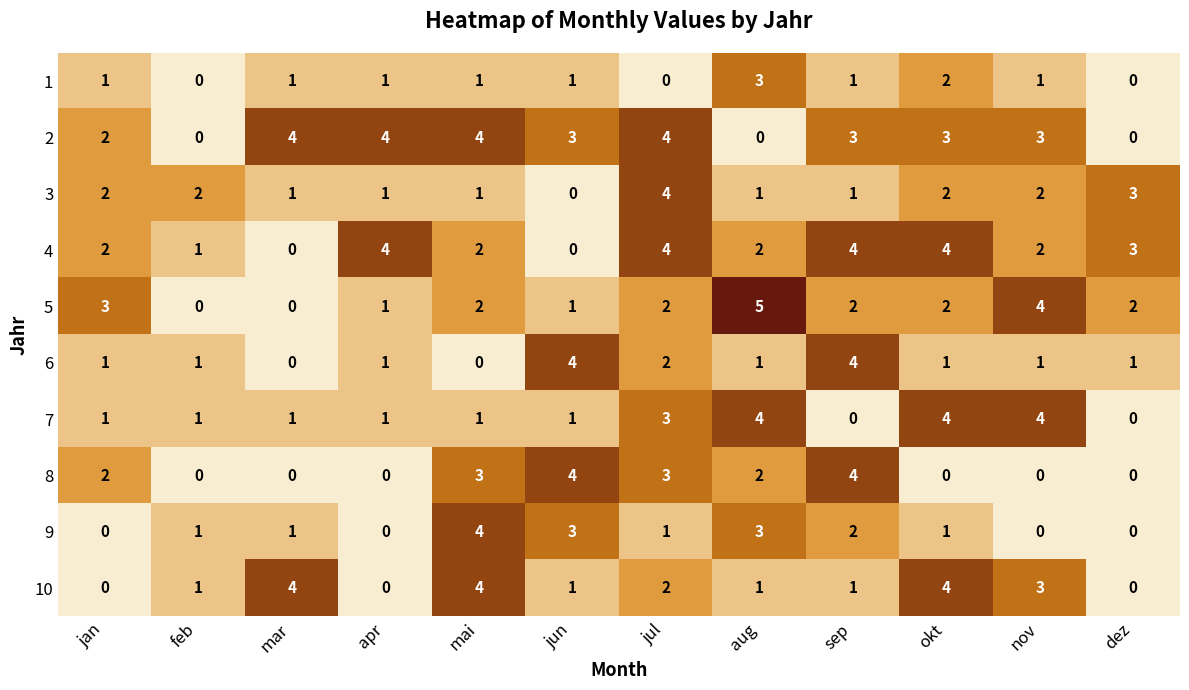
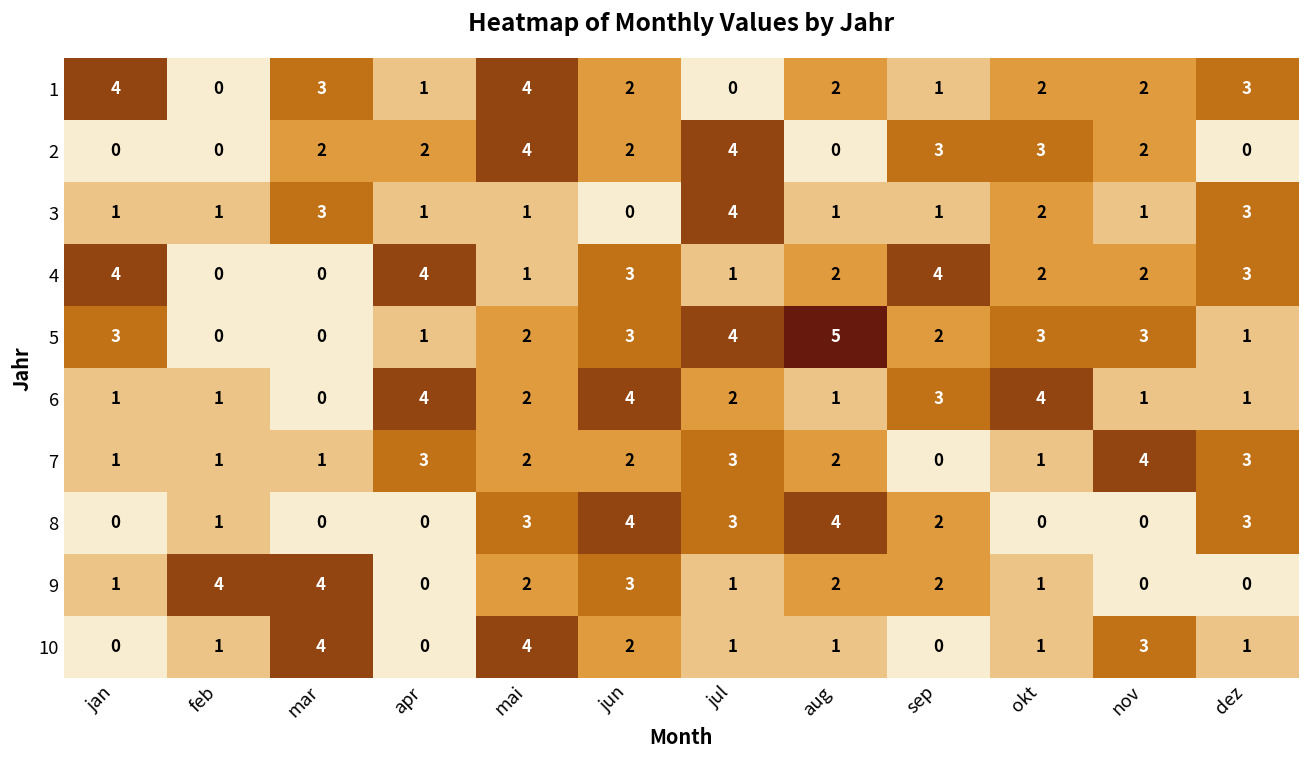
1, jan: 1 -> 4
1, mar: 1 -> 3
1, mai: 1 -> 4
1, jun: 1 -> 2
1, aug: 3 -> 2
1, nov: 1 -> 2
1, dez: 0 -> 3
2, jan: 2 -> 0
2, mar: 4 -> 2
2, apr: 4 -> 2
2, jun: 3 -> 2
2, nov: 3 -> 2
3, jan: 2 -> 1
3, feb: 2 -> 1
3, mar: 1 -> 3
3, nov: 2 -> 1
4, jan: 2 -> 4
4, feb: 1 -> 0
4, mai: 2 -> 1
4, jun: 0 -> 3
4, jul: 4 -> 1
4, okt: 4 -> 2
5, jun: 1 -> 3
5, jul: 2 -> 4
5, okt: 2 -> 3
5, nov: 4 -> 3
5, dez: 2 -> 1
6, apr: 1 -> 4
6, mai: 0 -> 2
6, sep: 4 -> 3
6, okt: 1 -> 4
7, apr: 1 -> 3
7, mai: 1 -> 2
7, jun: 1 -> 2
7, aug: 4 -> 2
7, okt: 4 -> 1
7, dez: 0 -> 3
8, jan: 2 -> 0
8, feb: 0 -> 1
8, aug: 2 -> 4
8, sep: 4 -> 2
8, dez: 0 -> 3
9, jan: 0 -> 1
9, feb: 1 -> 4
9, mar: 1 -> 4
9, mai: 4 -> 2
9, aug: 3 -> 2
10, jun: 1 -> 2
10, jul: 2 -> 1
10, sep: 1 -> 0
10, okt: 4 -> 1
10, dez: 0 -> 1
